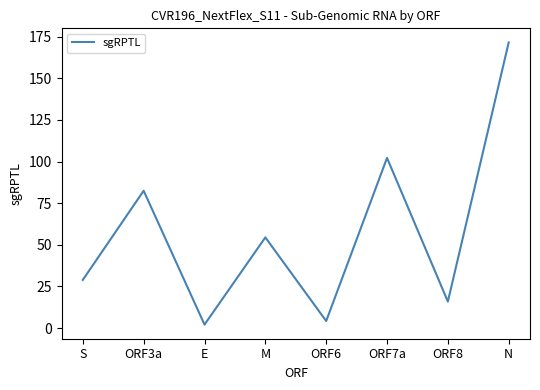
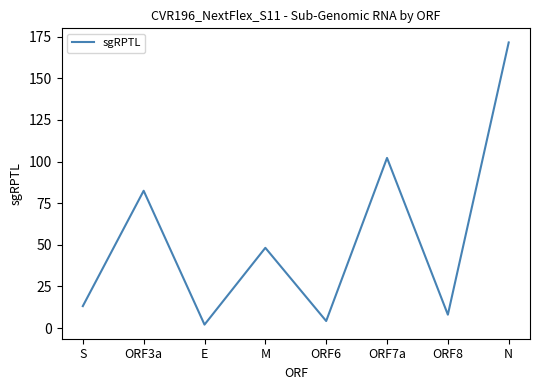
S: 29 -> 13
M: 54 -> 48
ORF8: 16 -> 8
